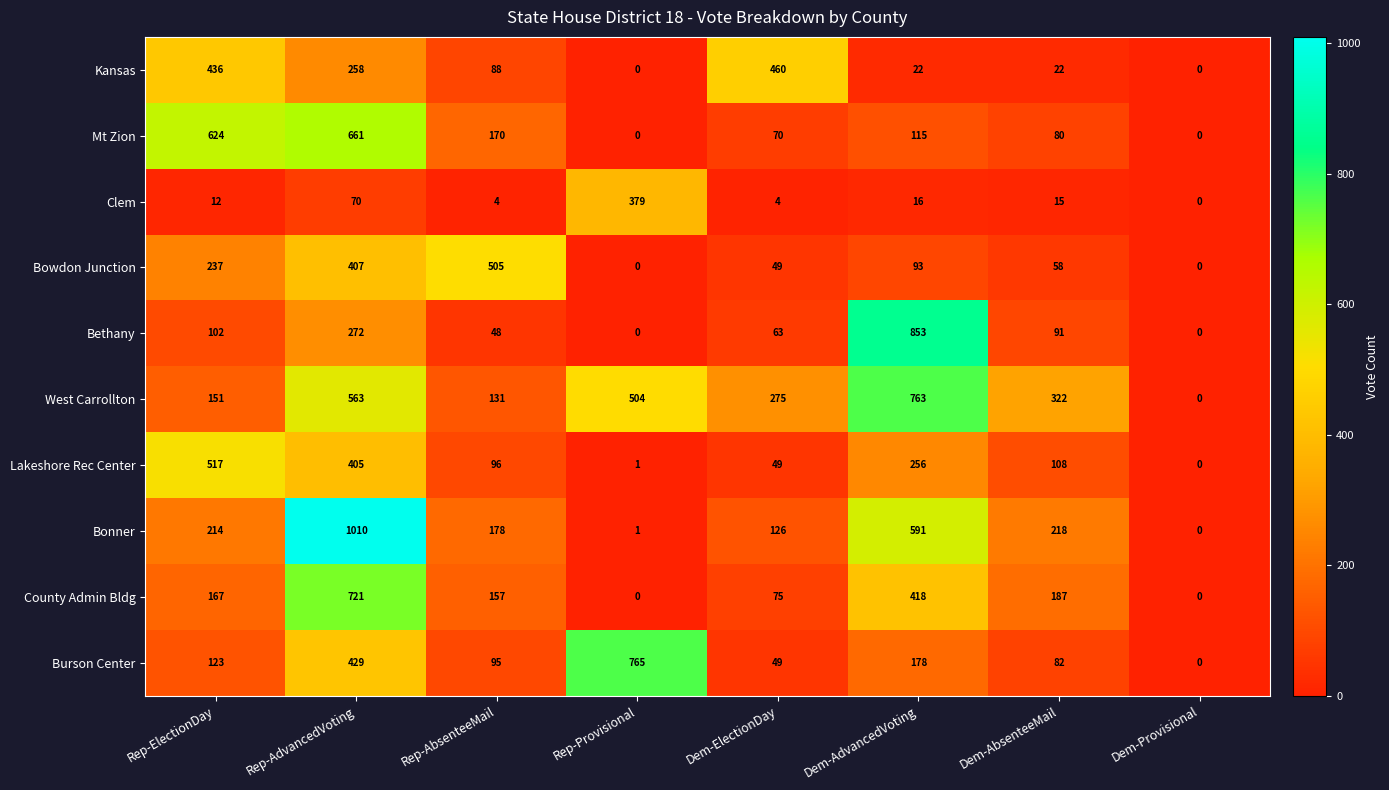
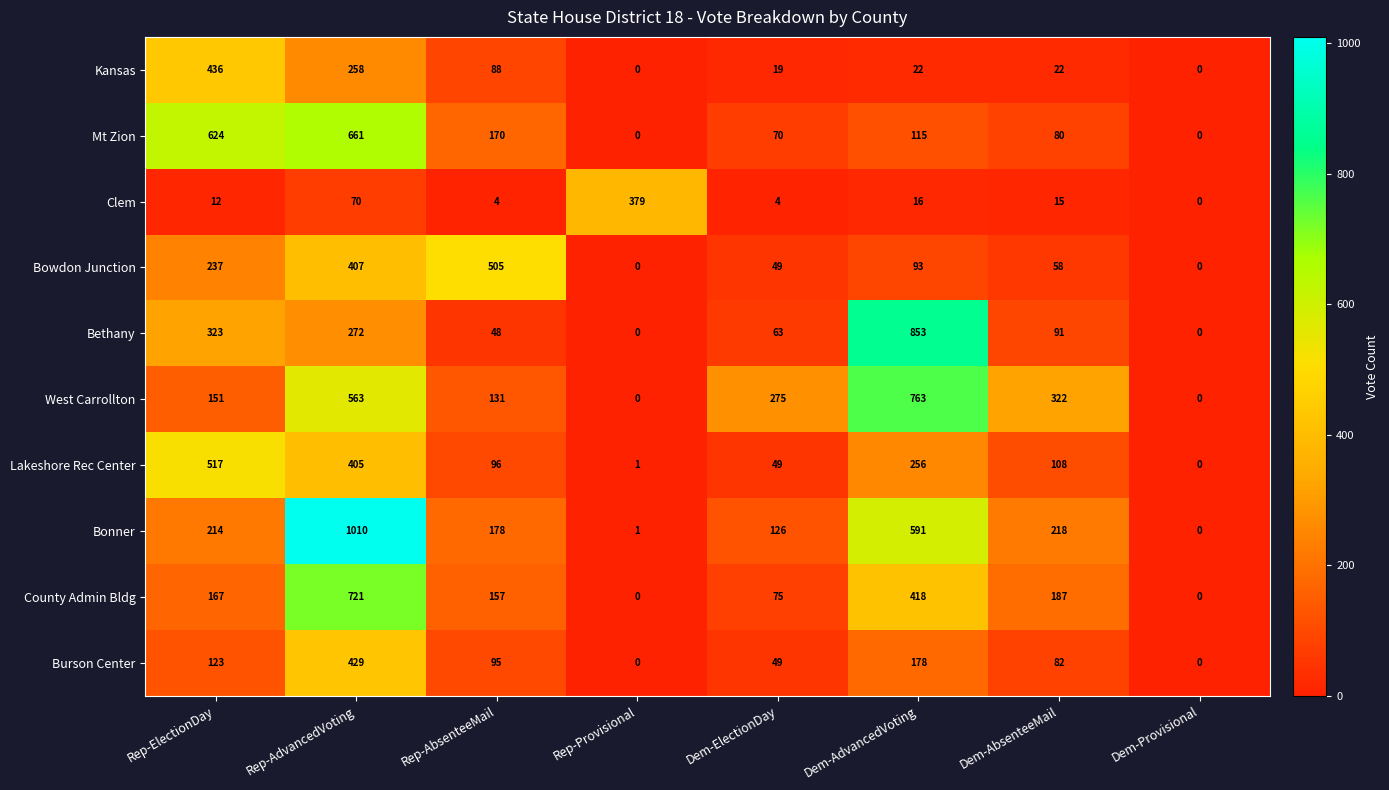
Kansas, Dem-ElectionDay: 460 -> 19
Bethany, Rep-ElectionDay: 102 -> 323
West Carrollton, Rep-Provisional: 504 -> 0
Burson Center, Rep-Provisional: 765 -> 0
